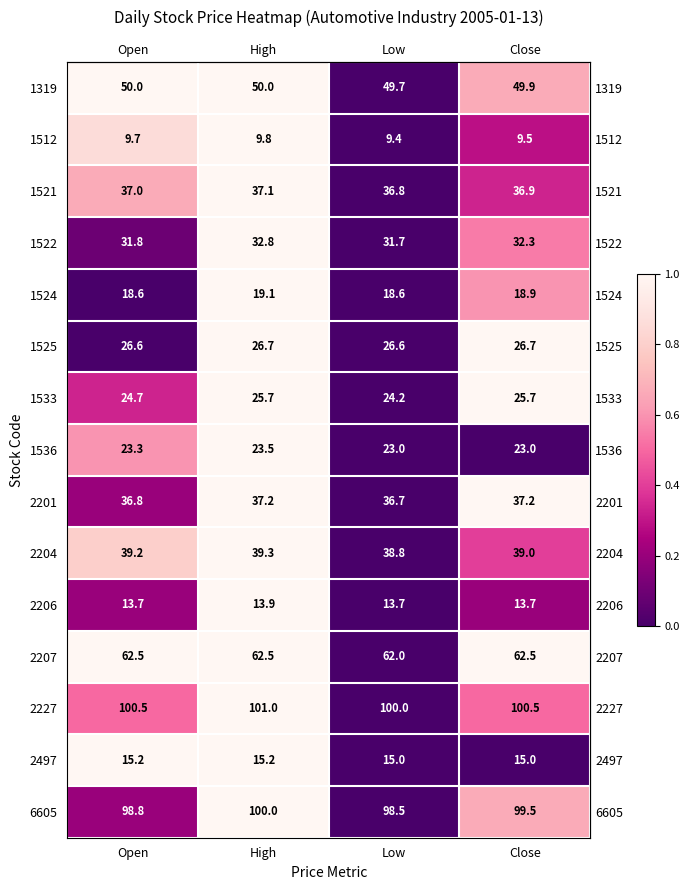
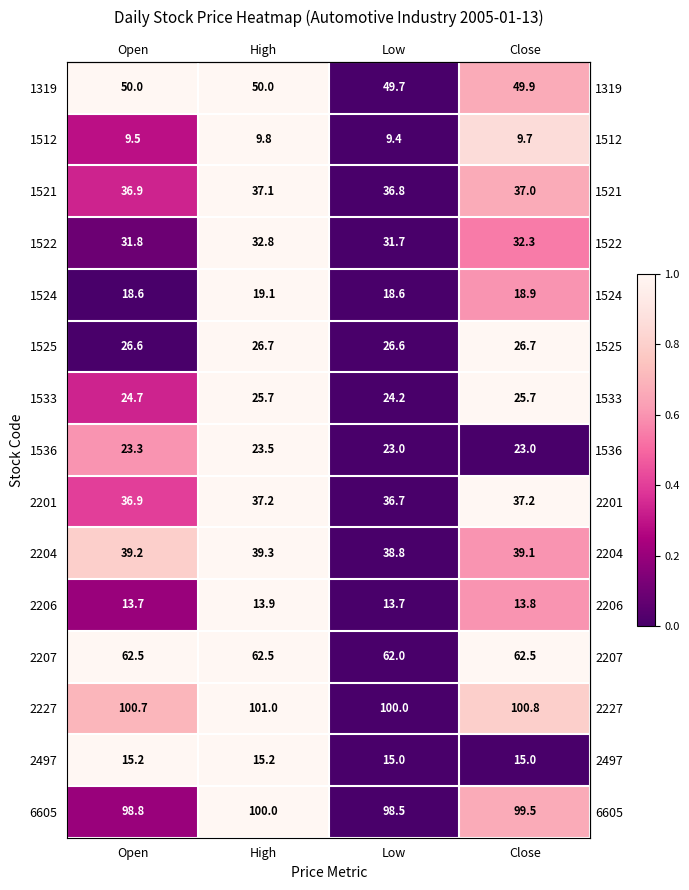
1512, Open: 9.7 -> 9.5
1512, Close: 9.5 -> 9.7
1521, Open: 37.0 -> 36.9
1521, Close: 36.9 -> 37.0
2201, Open: 36.8 -> 36.9
2204, Close: 39.0 -> 39.1
2206, Close: 13.7 -> 13.8
2227, Open: 100.5 -> 100.7
2227, Close: 100.5 -> 100.8
